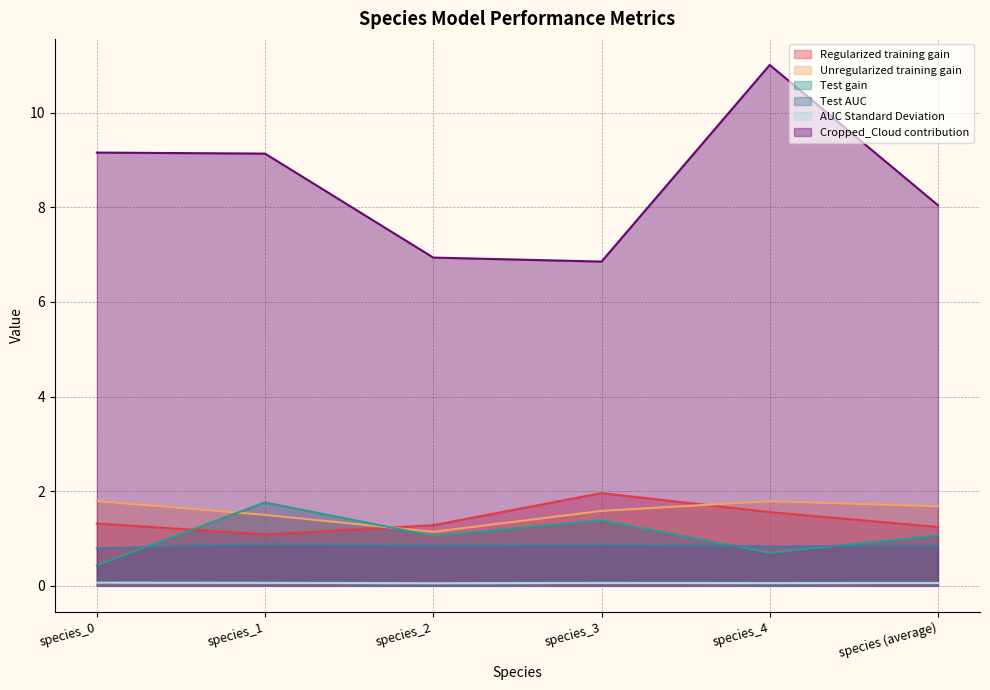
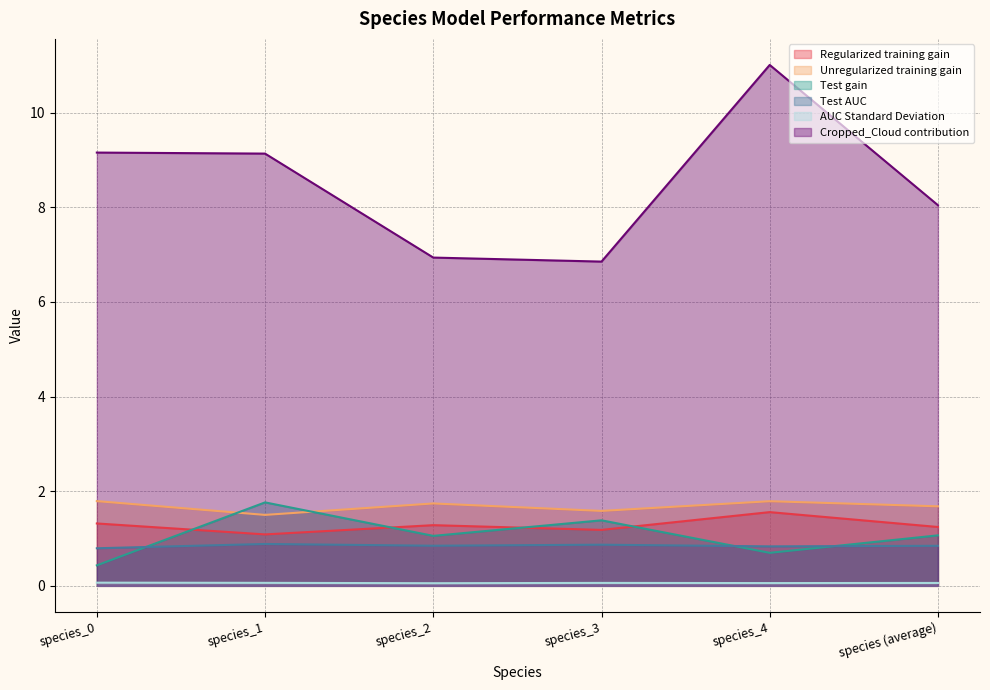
Unregularized training gain, species_2: 1.1 -> 1.7
Regularized training gain, species_3: 2.0 -> 1.2
